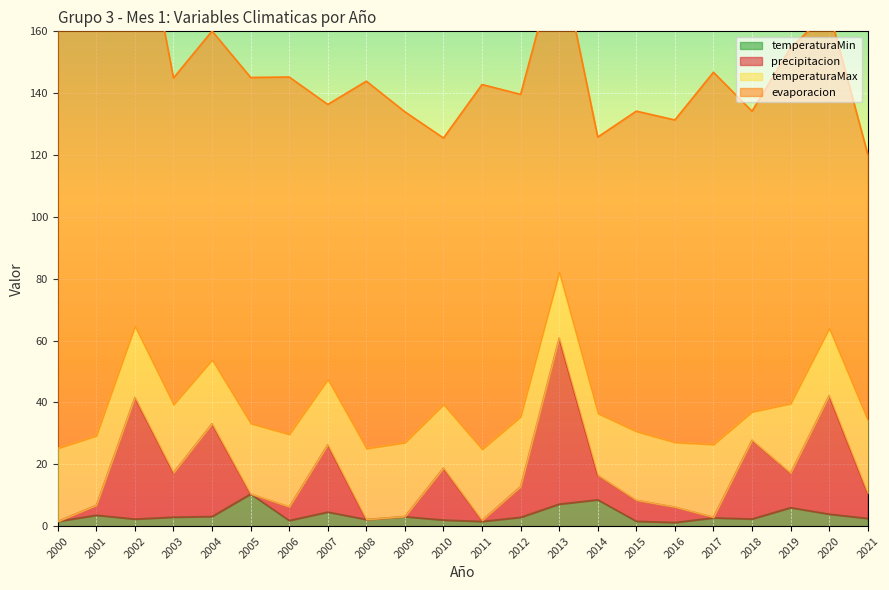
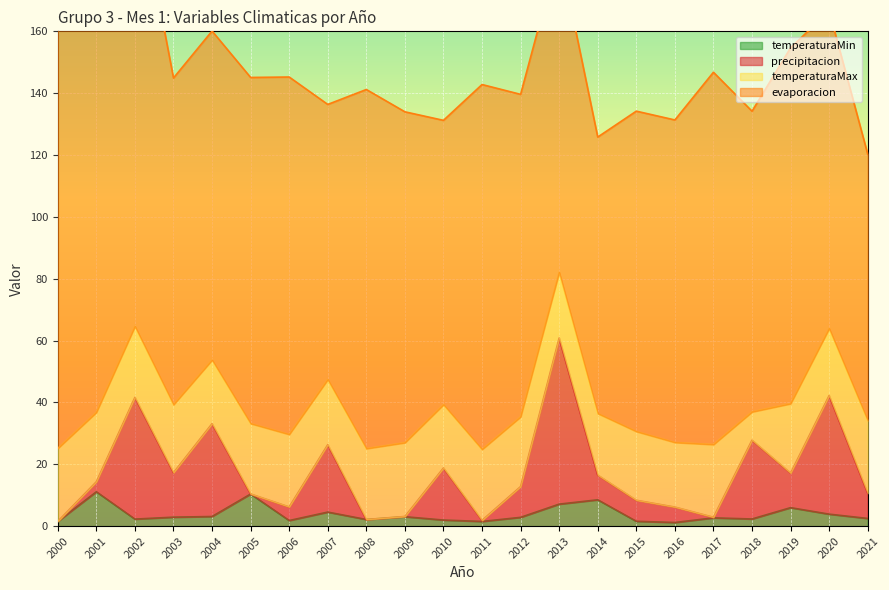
temperaturaMin, 2001: 4 -> 11
evaporacion, 2008: 119 -> 116
evaporacion, 2010: 86 -> 92
